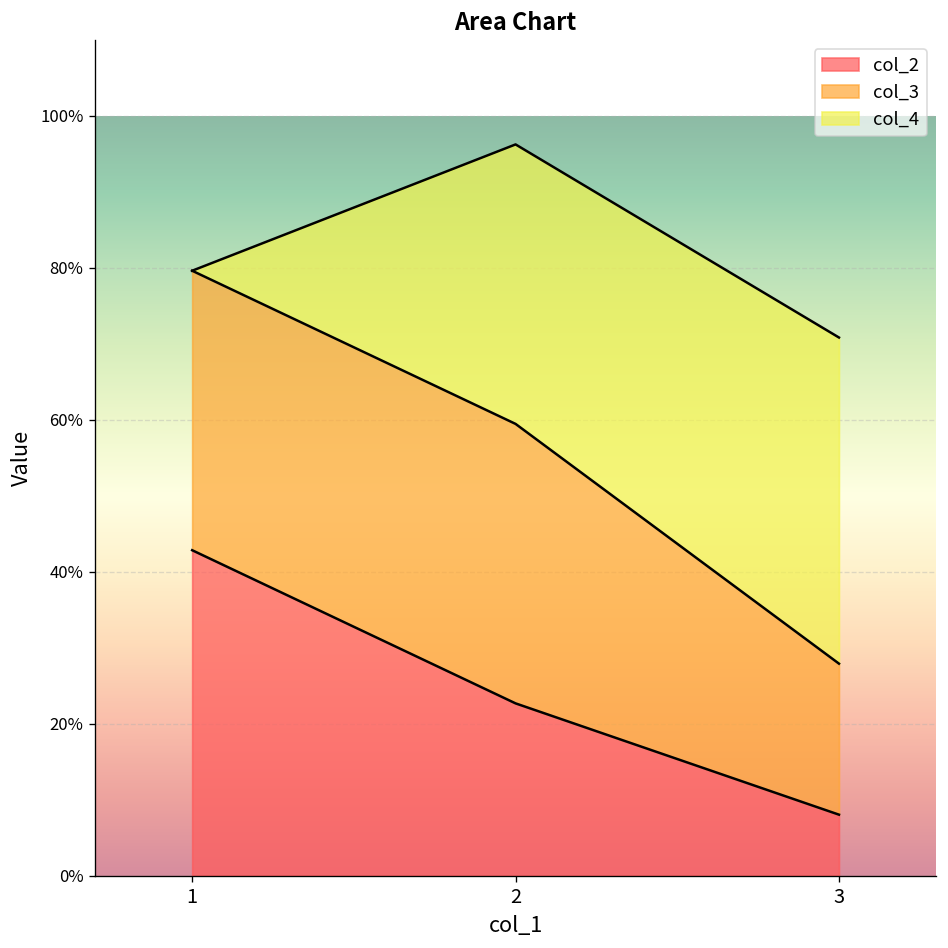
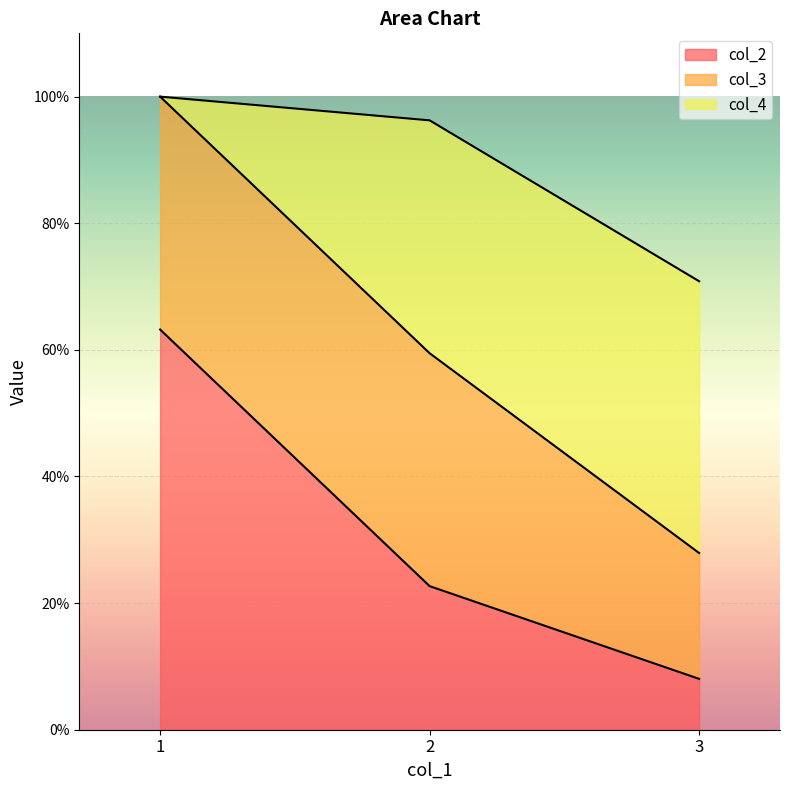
col_2, 1: 43% -> 63%
